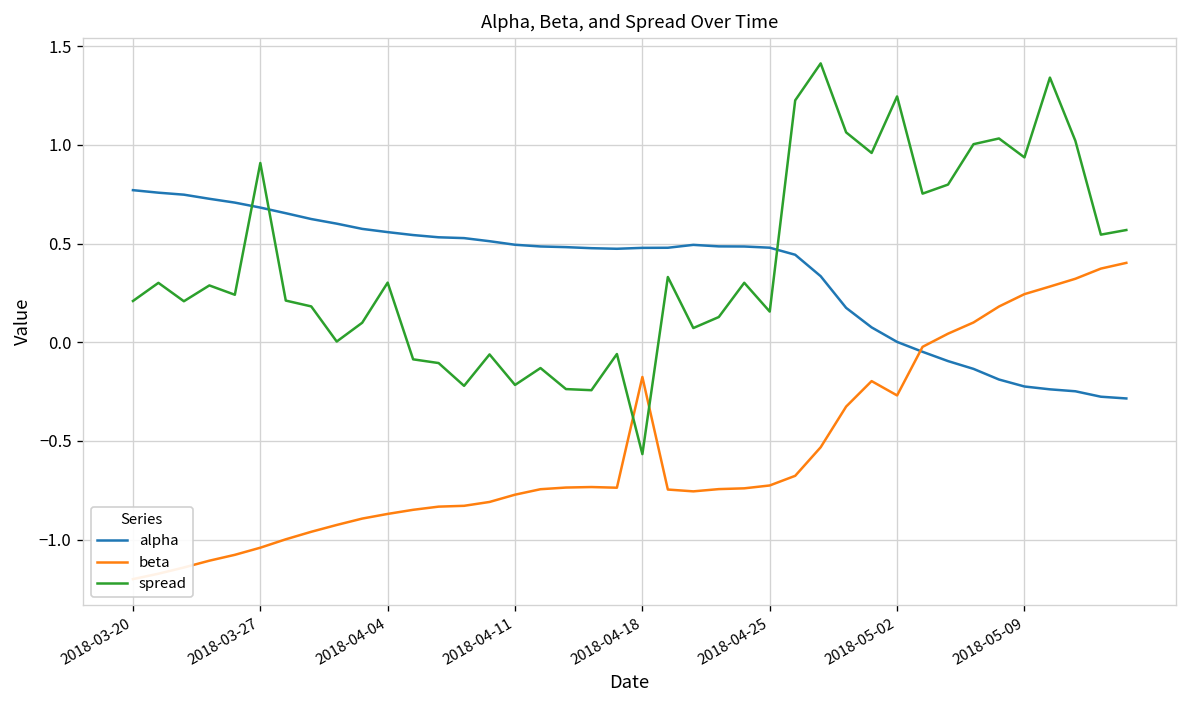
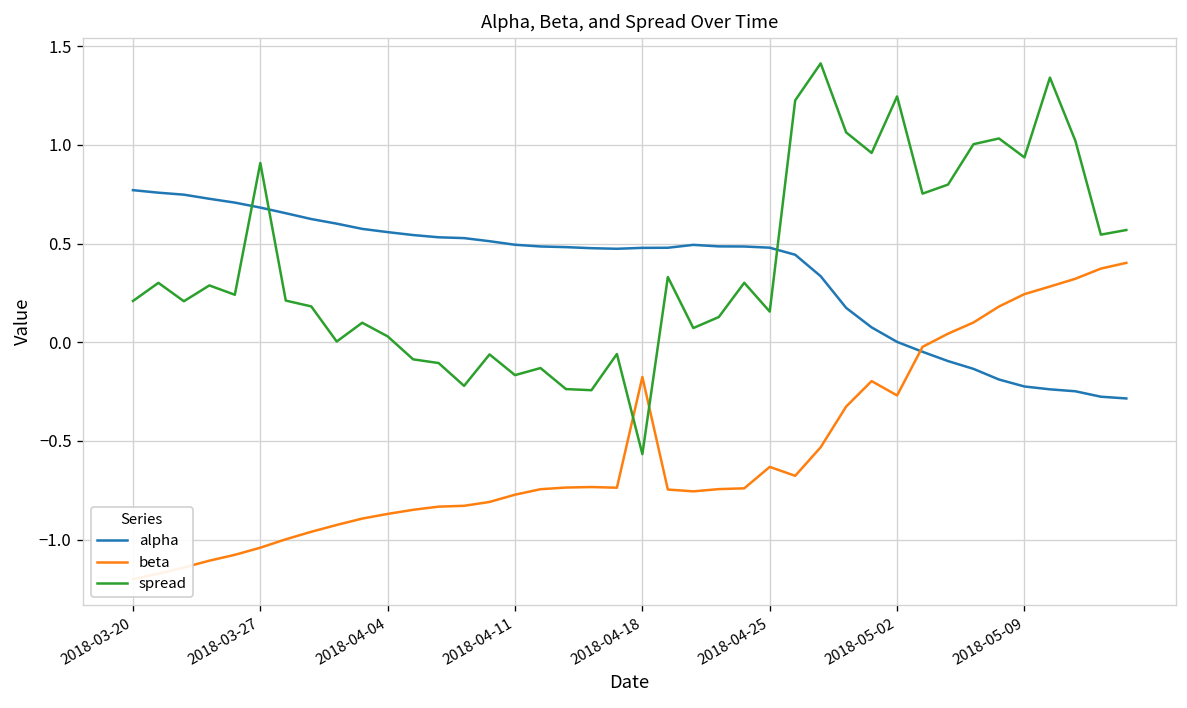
spread, 2018-04-04: 0.30 -> 0.03
spread, 2018-04-11: -0.22 -> -0.17
beta, 2018-04-25: -0.73 -> -0.63
